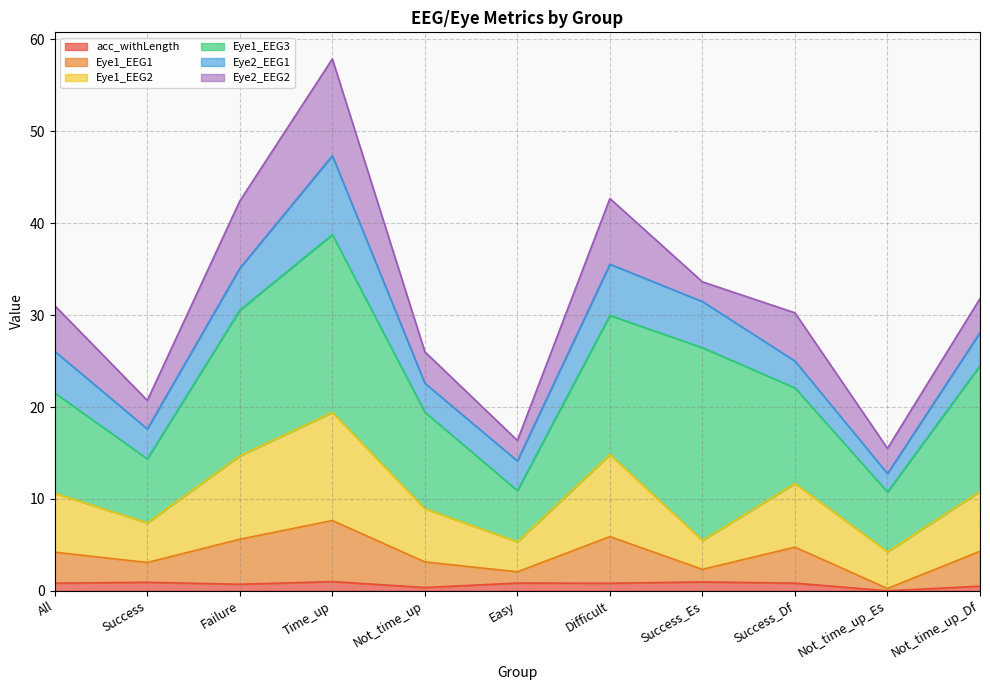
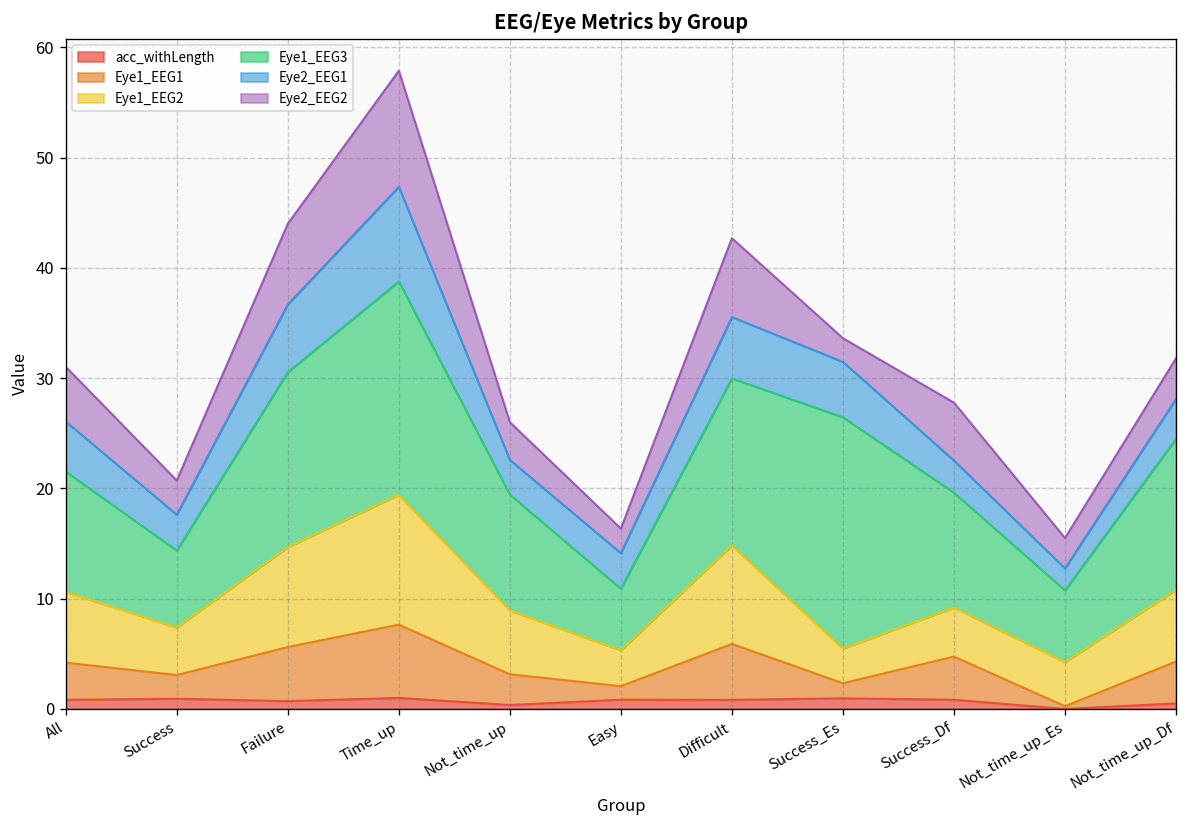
Eye2_EEG1, Failure: 5 -> 6
Eye1_EEG2, Success_Df: 7 -> 4
